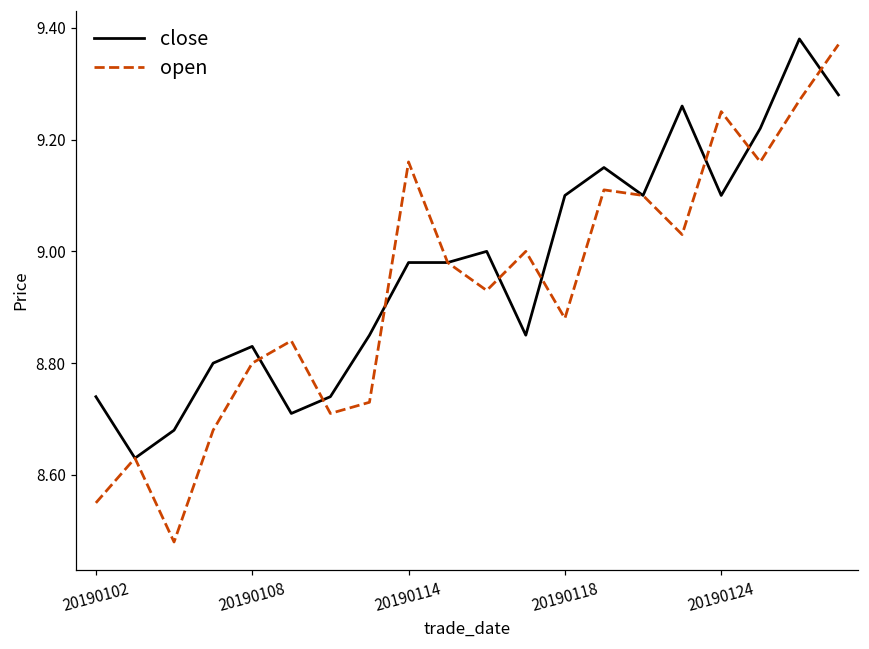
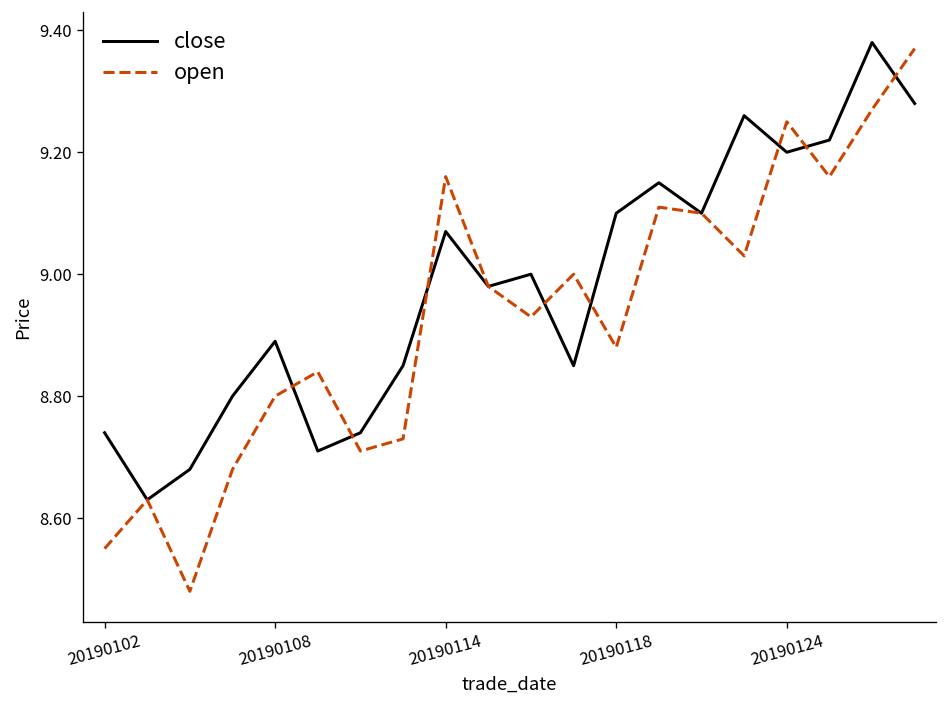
close, 20190108: 8.83 -> 8.89
close, 20190114: 8.98 -> 9.07
close, 20190124: 9.1 -> 9.2
